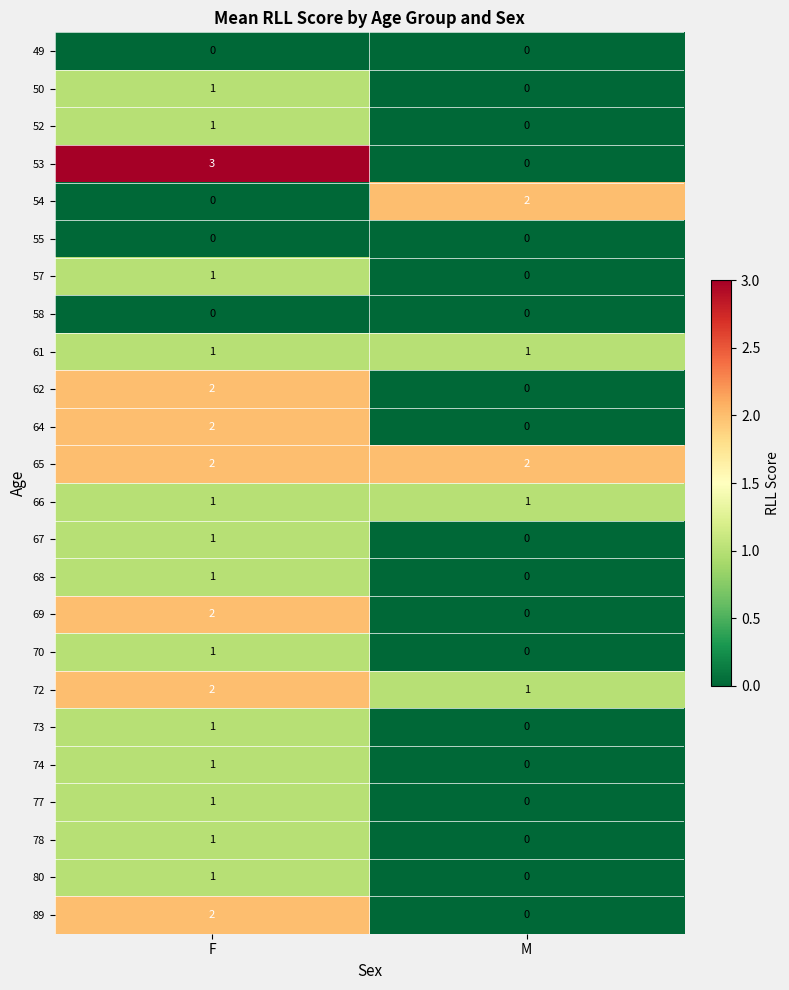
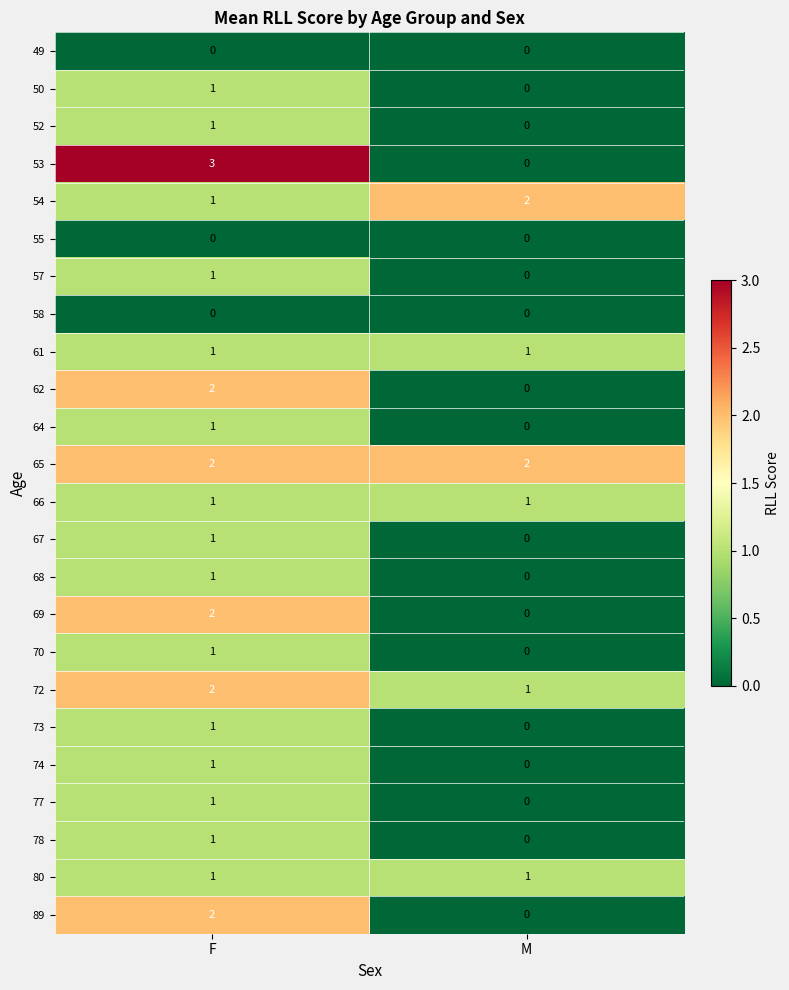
54, F: 0 -> 1
64, F: 2 -> 1
80, M: 0 -> 1
